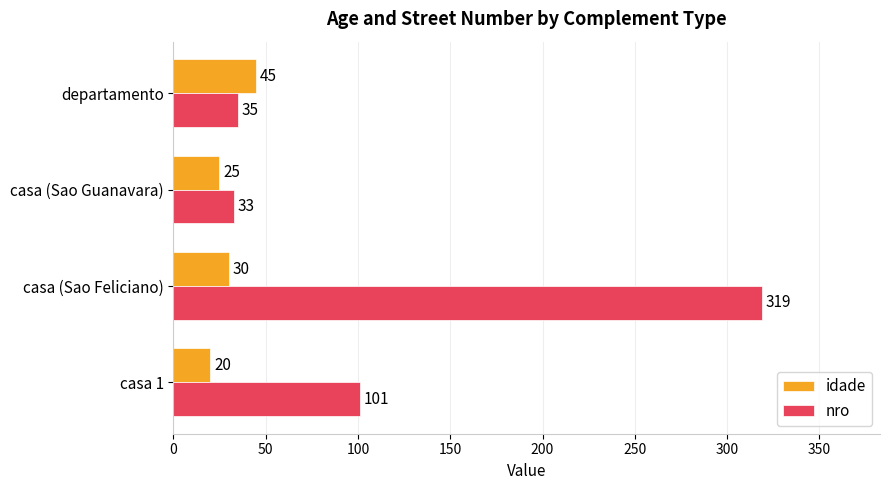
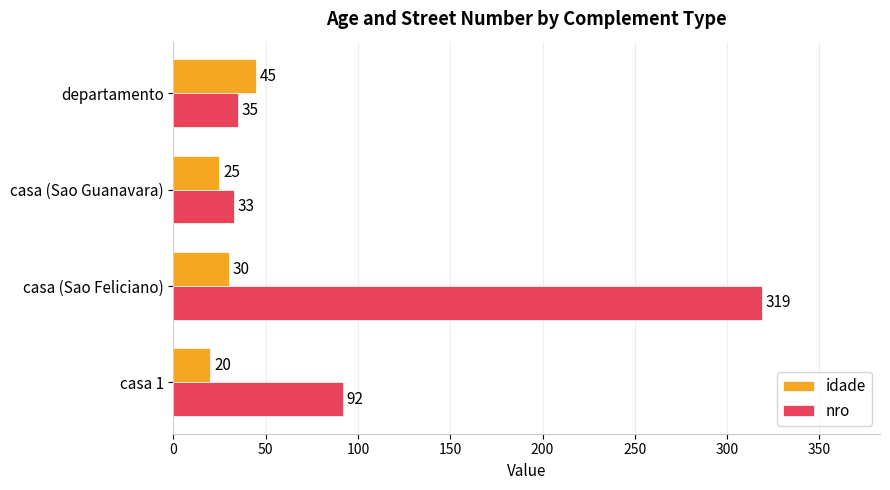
nro, casa 1: 101 -> 92
